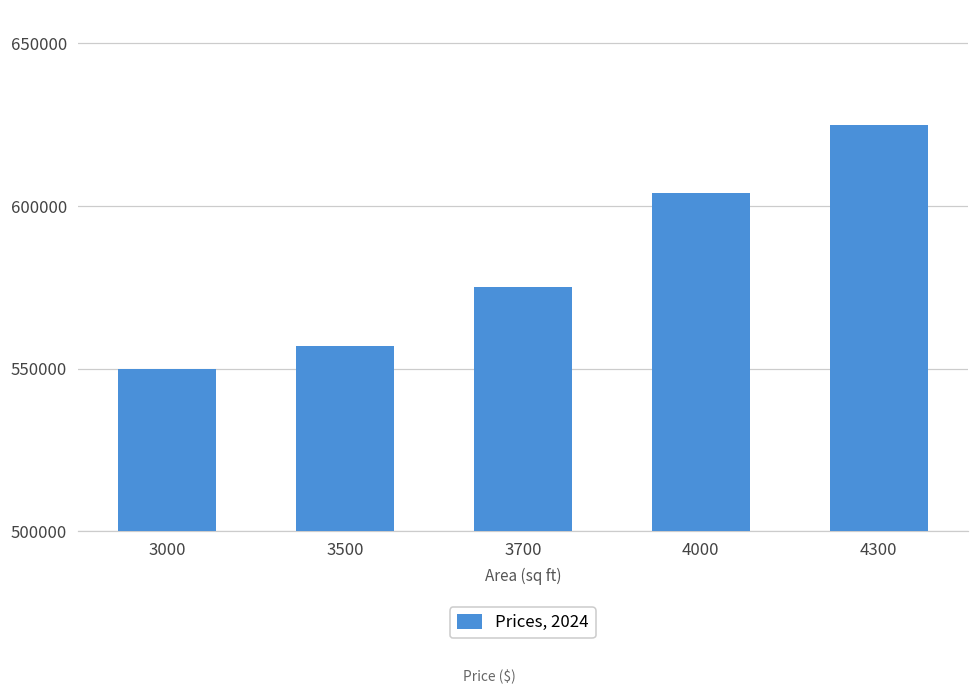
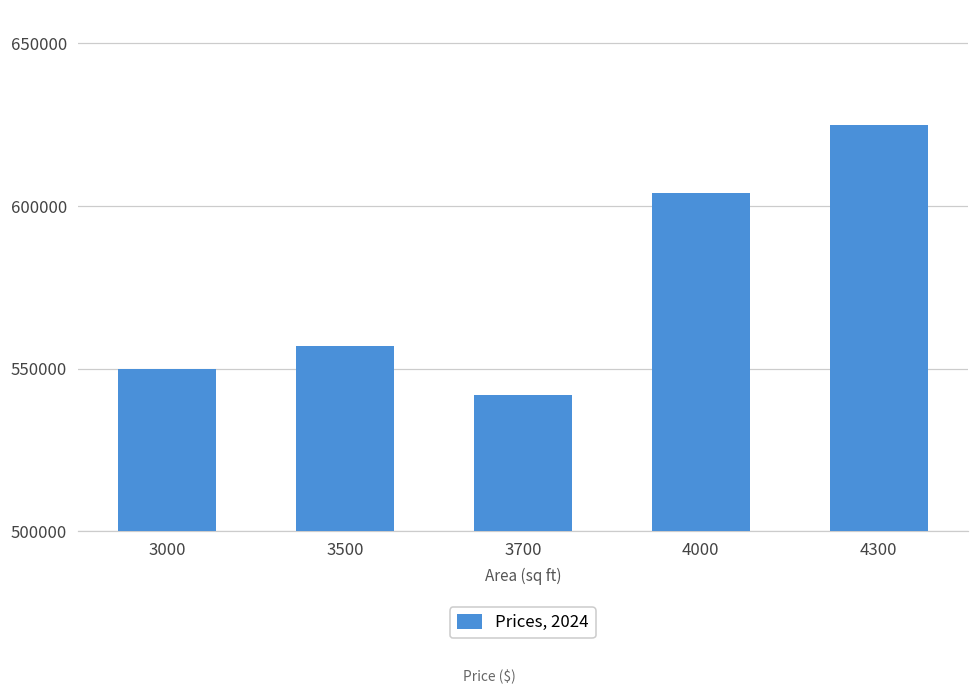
3700: 575000 -> 542000
